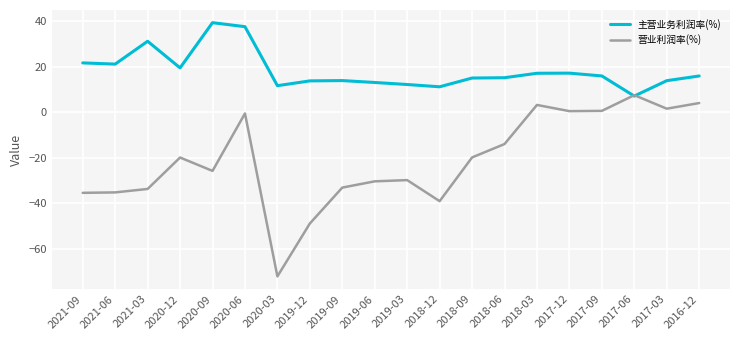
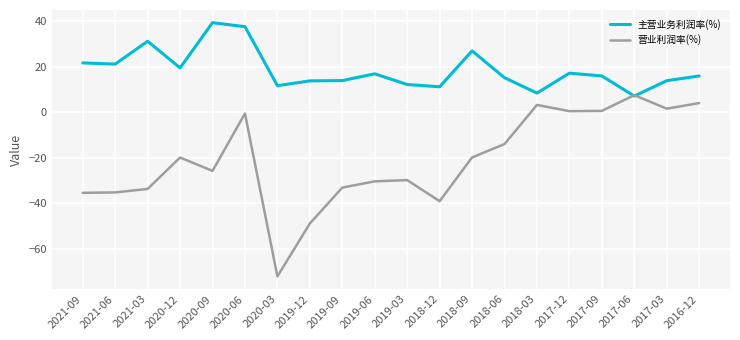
主营业务利润率(%), 2019-06: 13 -> 17
主营业务利润率(%), 2018-09: 15 -> 27
主营业务利润率(%), 2018-03: 17 -> 8
